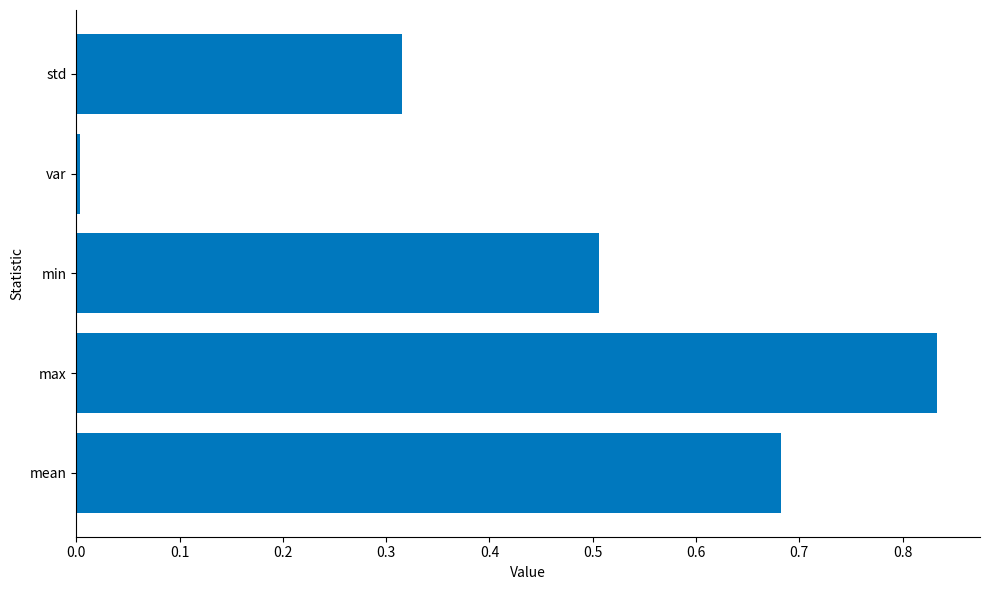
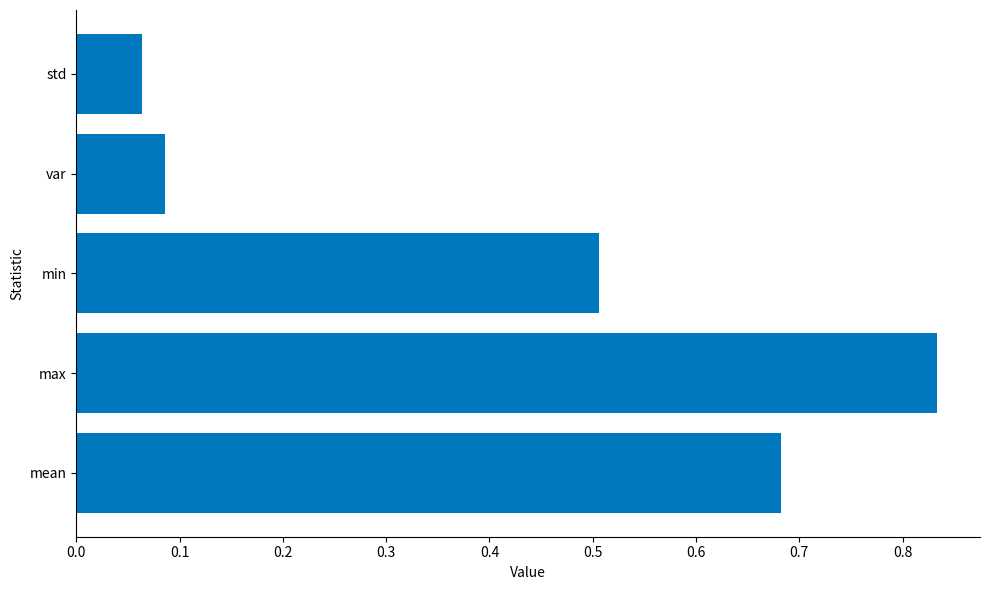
std: 0.315 -> 0.064
var: 0.004 -> 0.086
